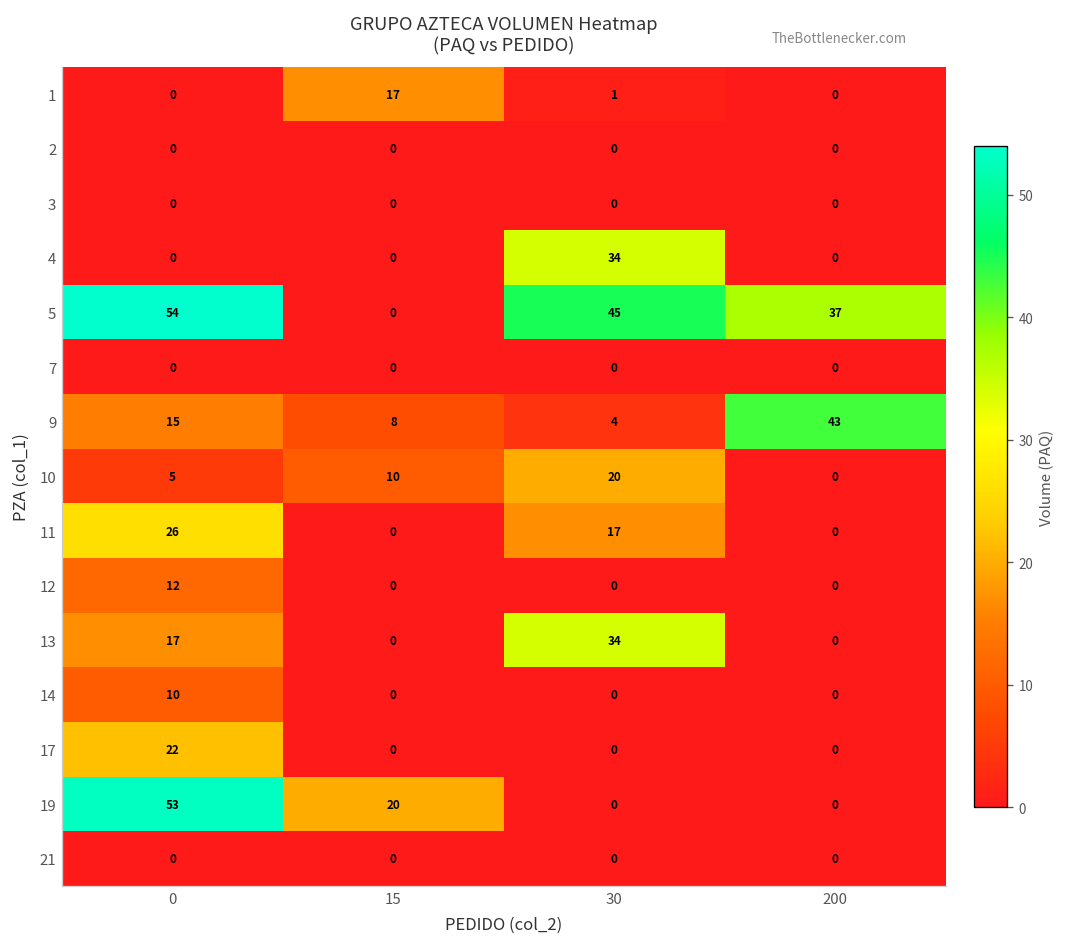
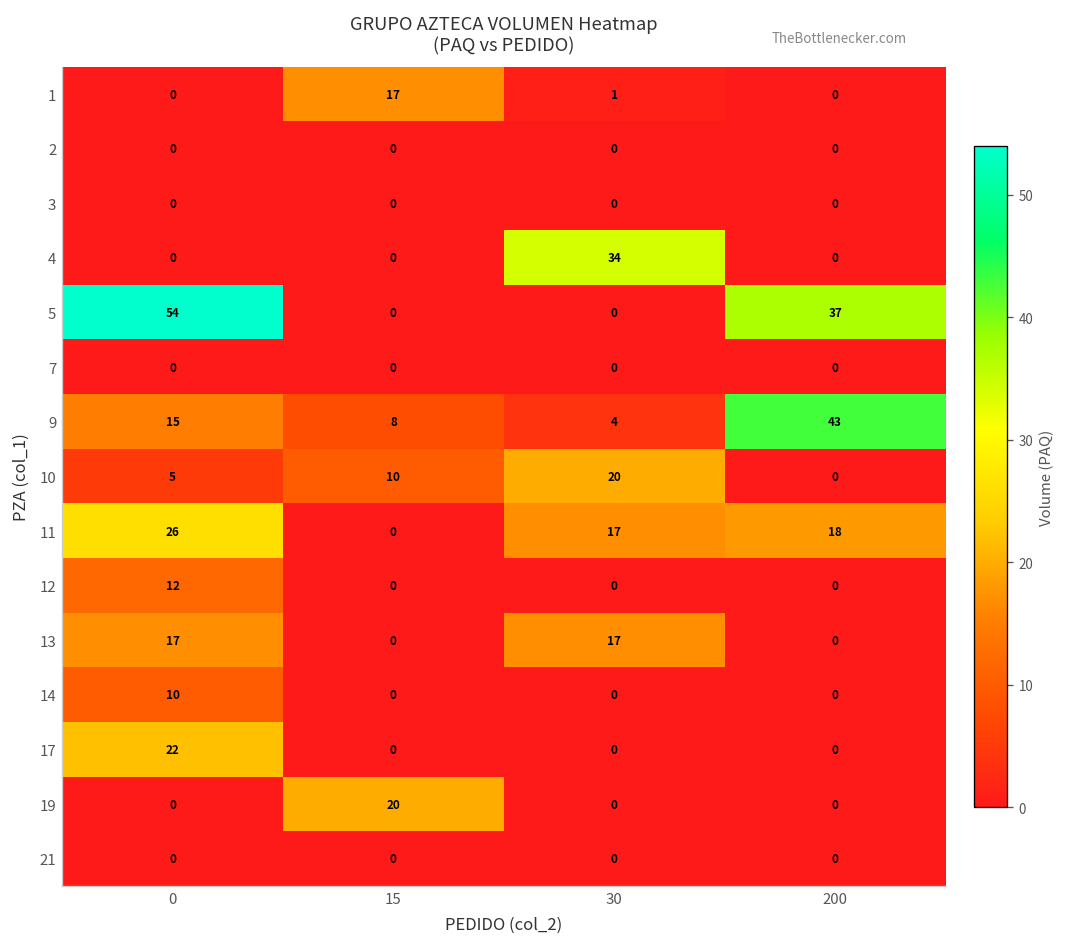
5, 30: 45 -> 0
11, 200: 0 -> 18
13, 30: 34 -> 17
19, 0: 53 -> 0
